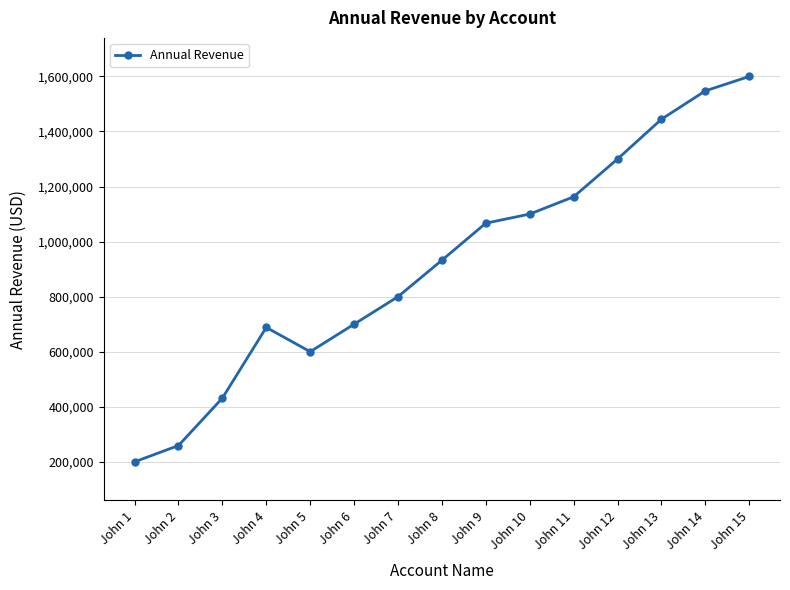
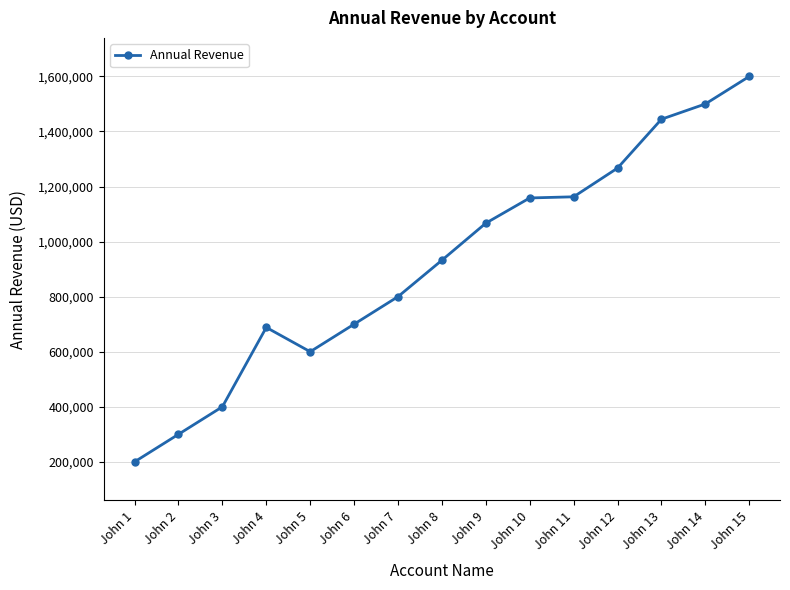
John 2: 260,000 -> 300,000
John 3: 430,000 -> 400,000
John 10: 1,100,000 -> 1,160,000
John 12: 1,300,000 -> 1,270,000
John 14: 1,550,000 -> 1,500,000
